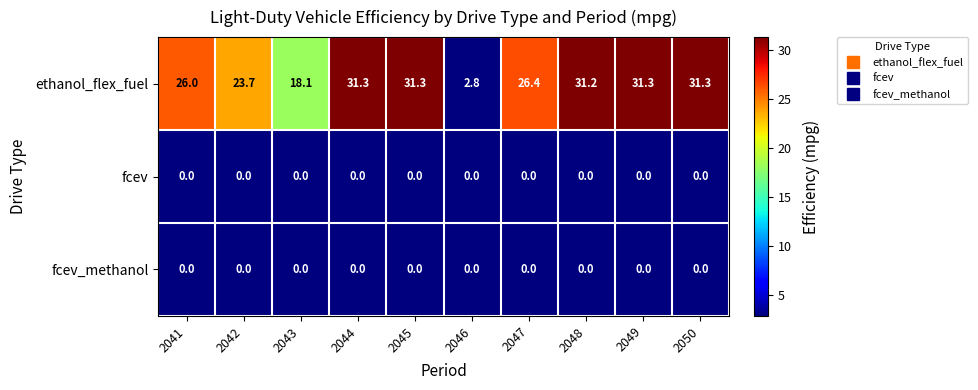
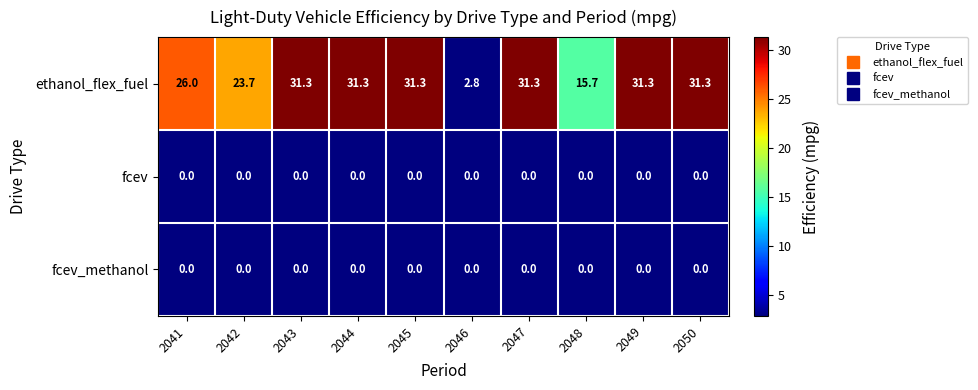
ethanol_flex_fuel, 2043: 18.1 -> 31.3
ethanol_flex_fuel, 2047: 26.4 -> 31.3
ethanol_flex_fuel, 2048: 31.2 -> 15.7
